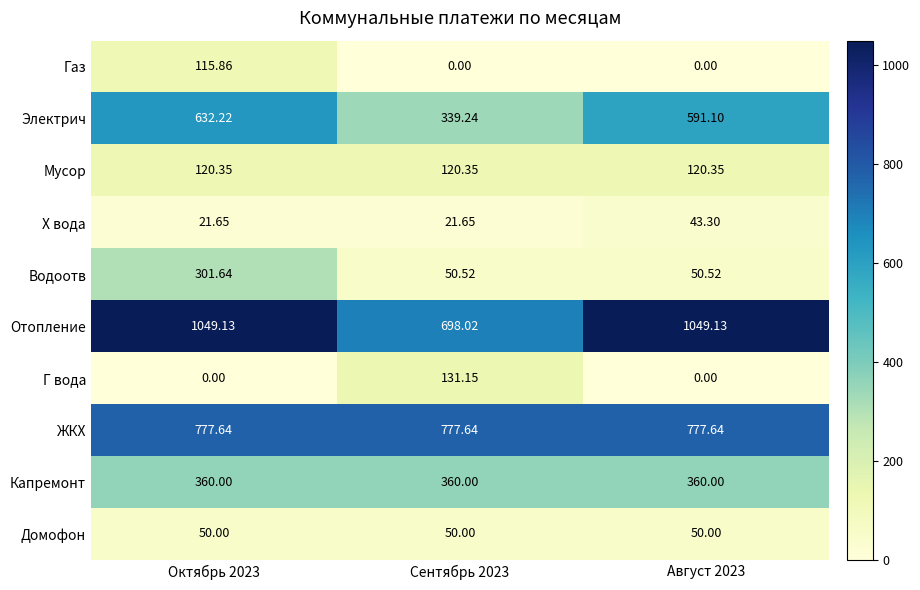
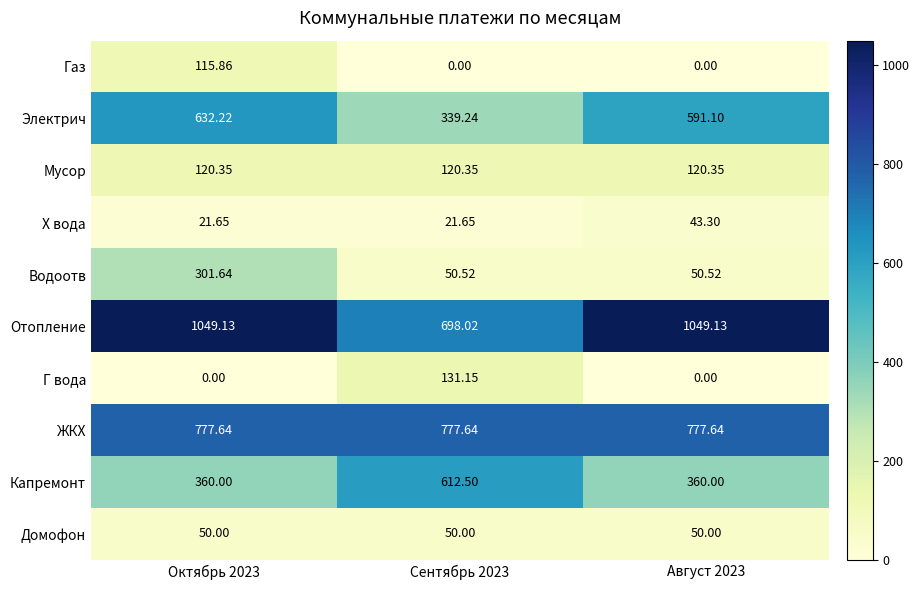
Капремонт, Сентябрь 2023: 360.00 -> 612.50
